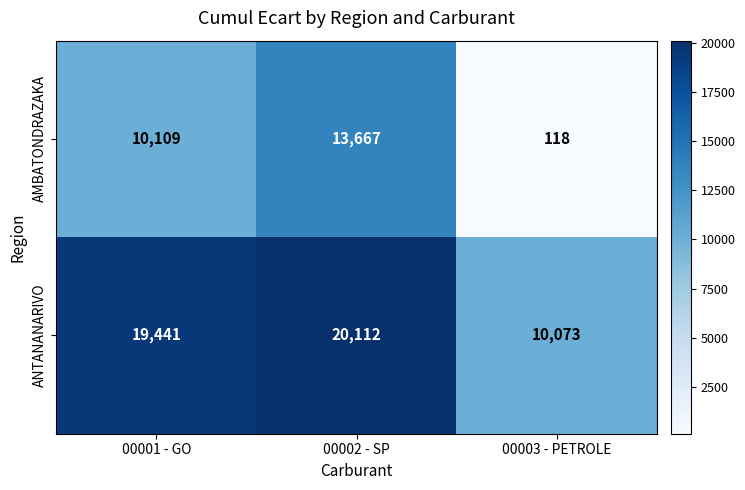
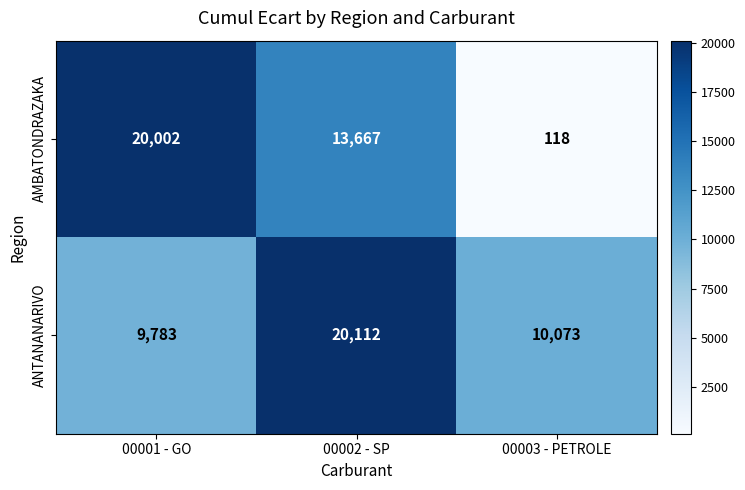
AMBATONDRAZAKA, 00001 - GO: 10,109 -> 20,002
ANTANANARIVO, 00001 - GO: 19,441 -> 9,783
